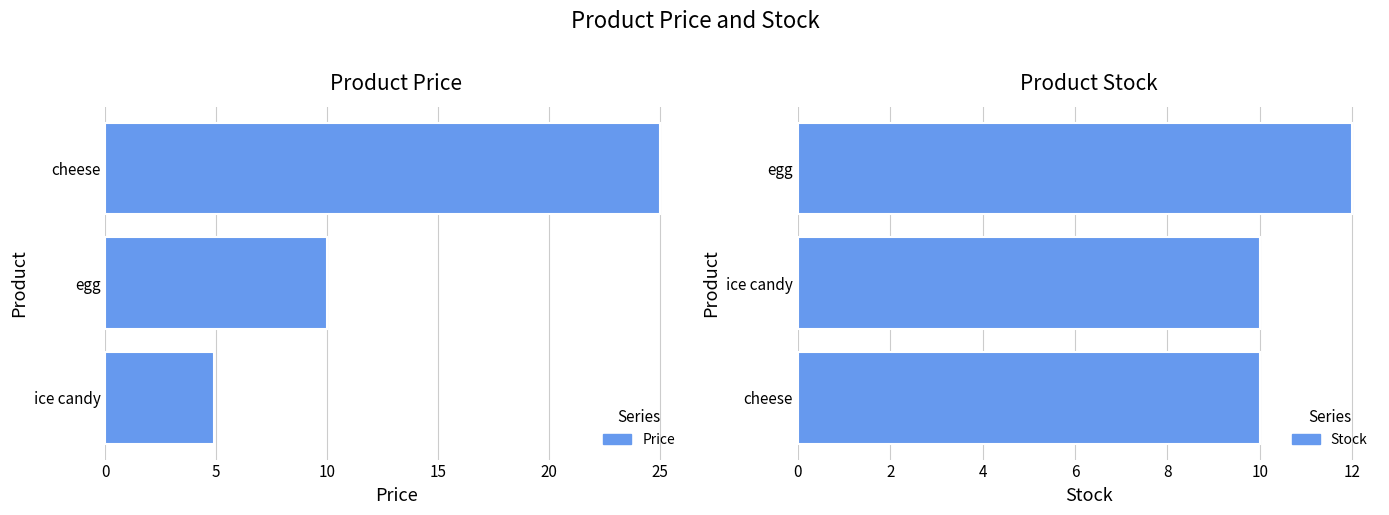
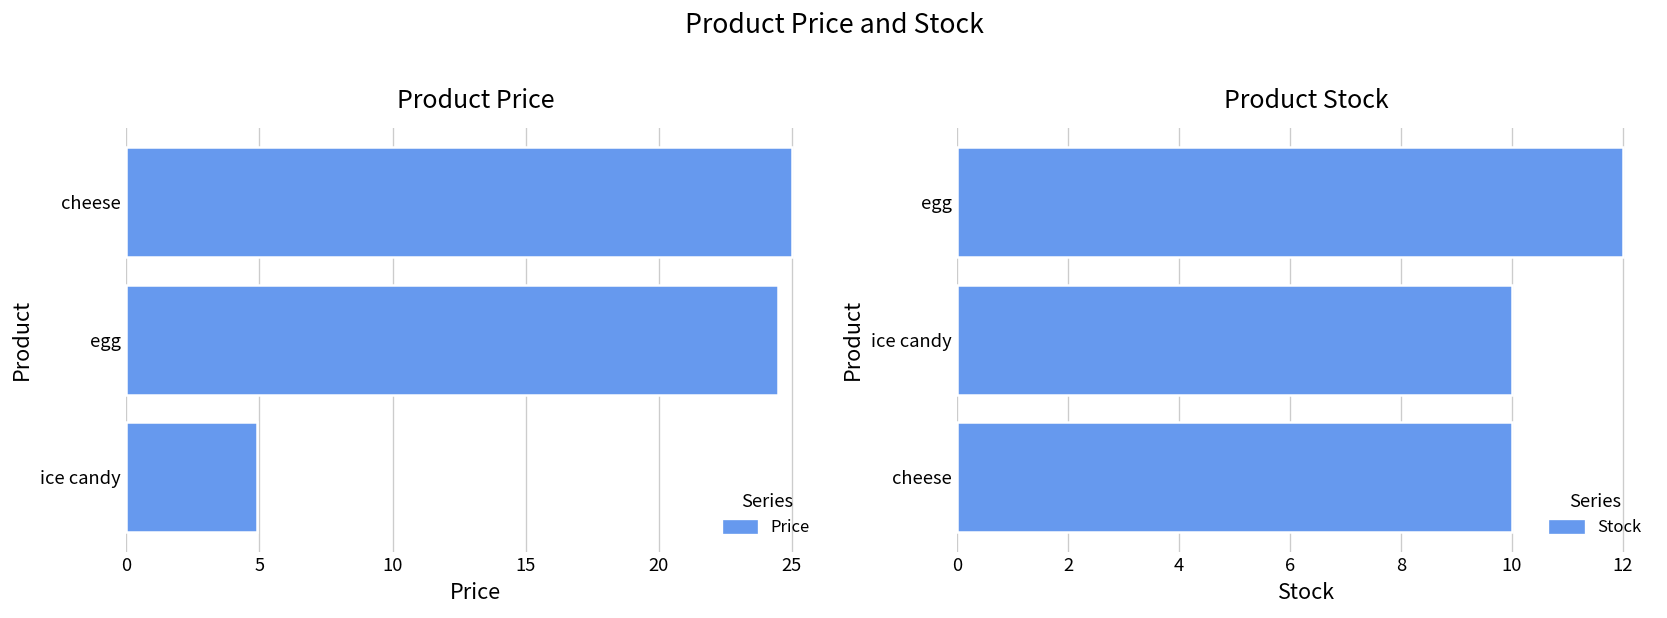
Product Price, egg: 10.0 -> 24.5
